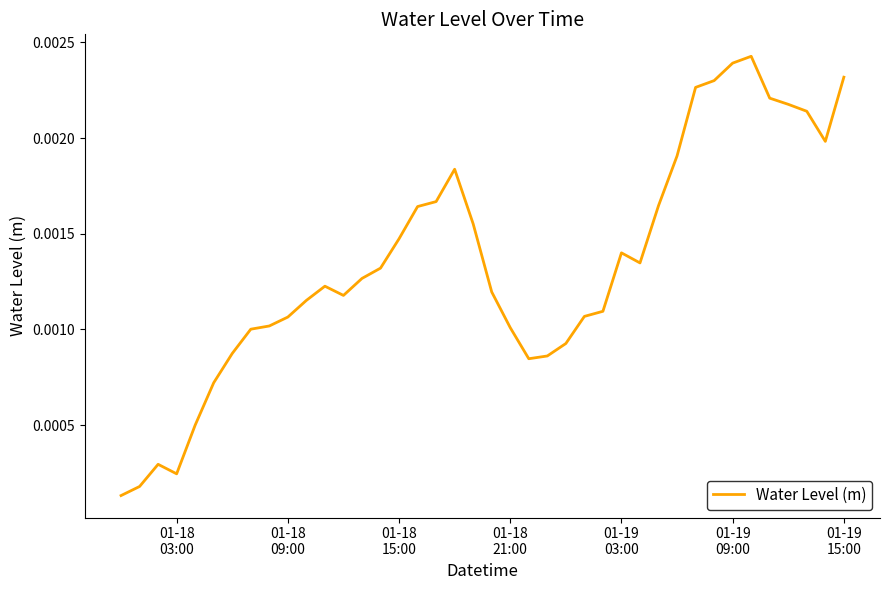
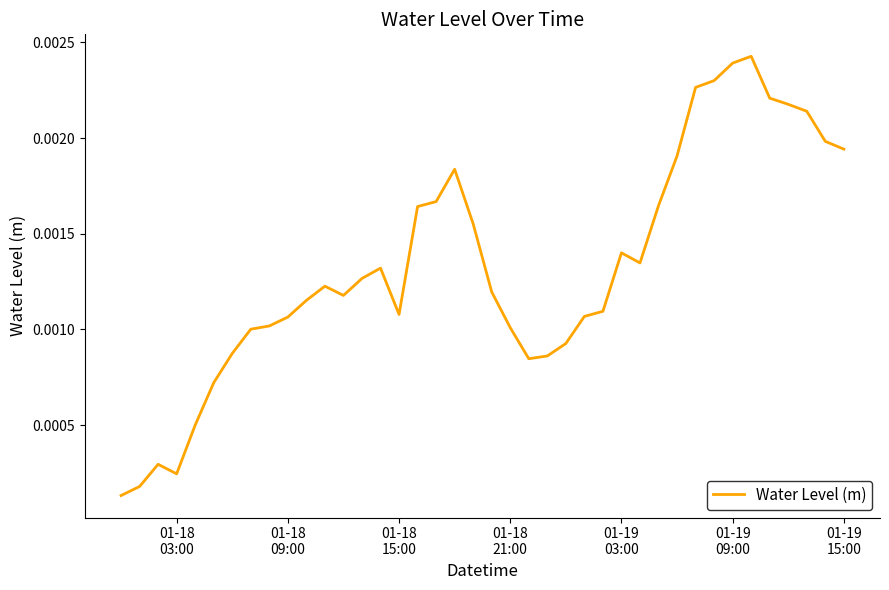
01-18 15:00: 0.00147 -> 0.00108
01-19 15:00: 0.00232 -> 0.00194
